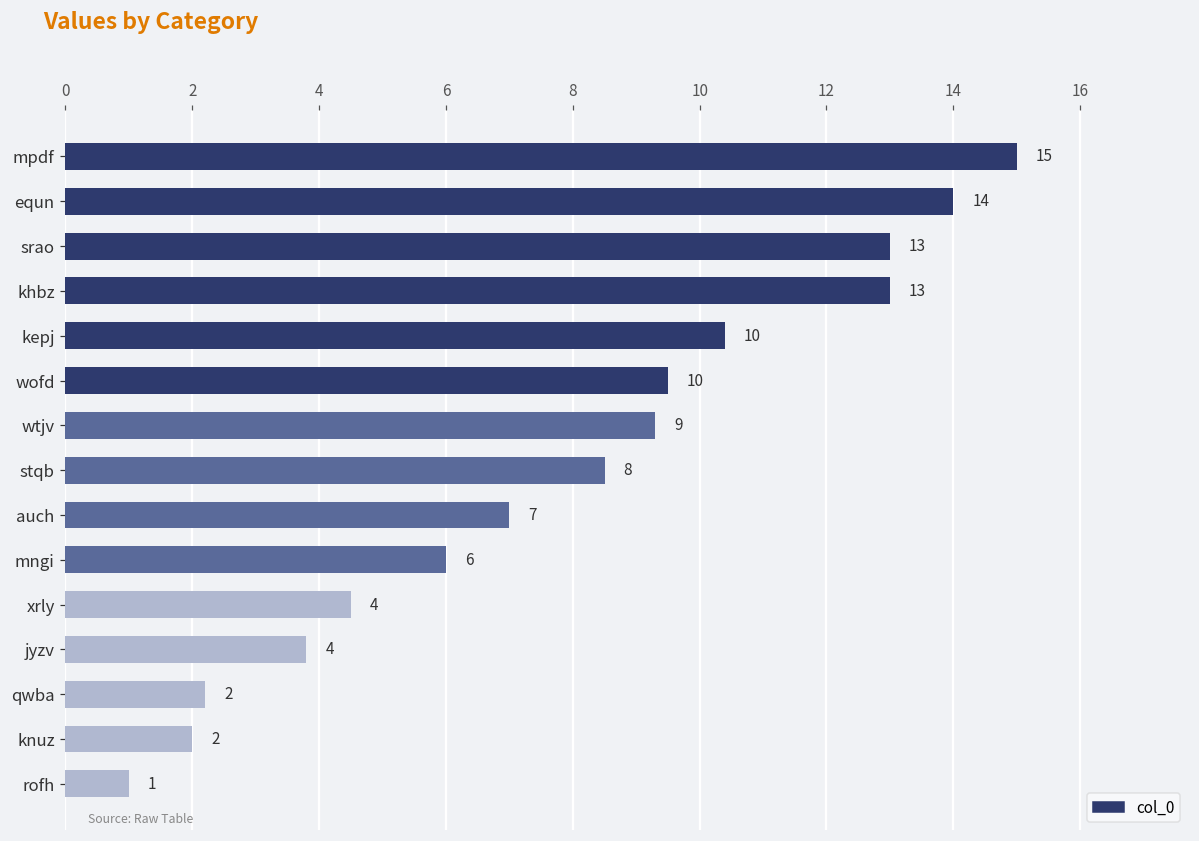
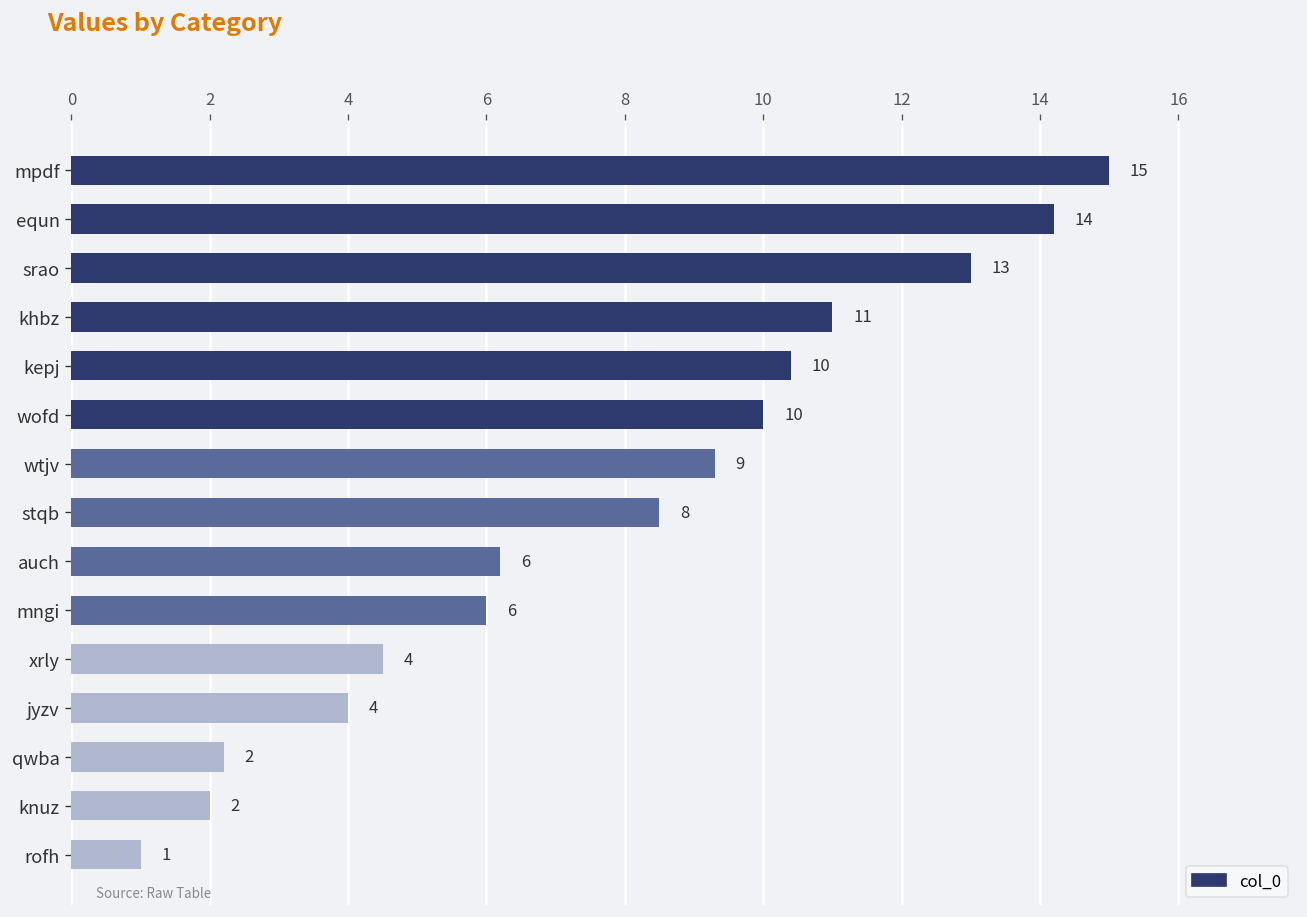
equn: 14.0 -> 14.2
khbz: 13 -> 11
wofd: 9.5 -> 10.0
auch: 7 -> 6
jyzv: 3.8 -> 4.0
